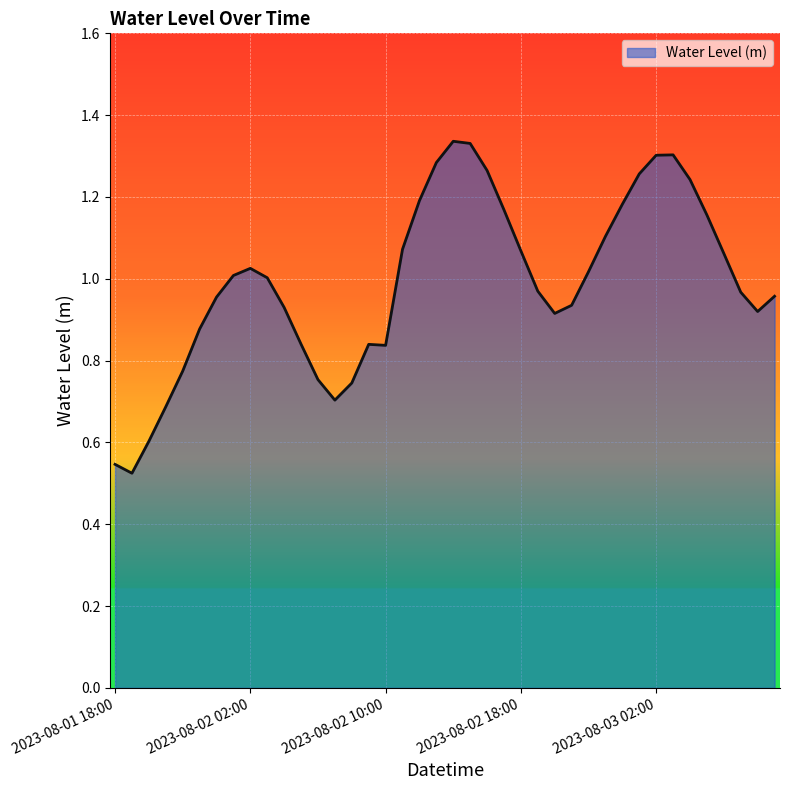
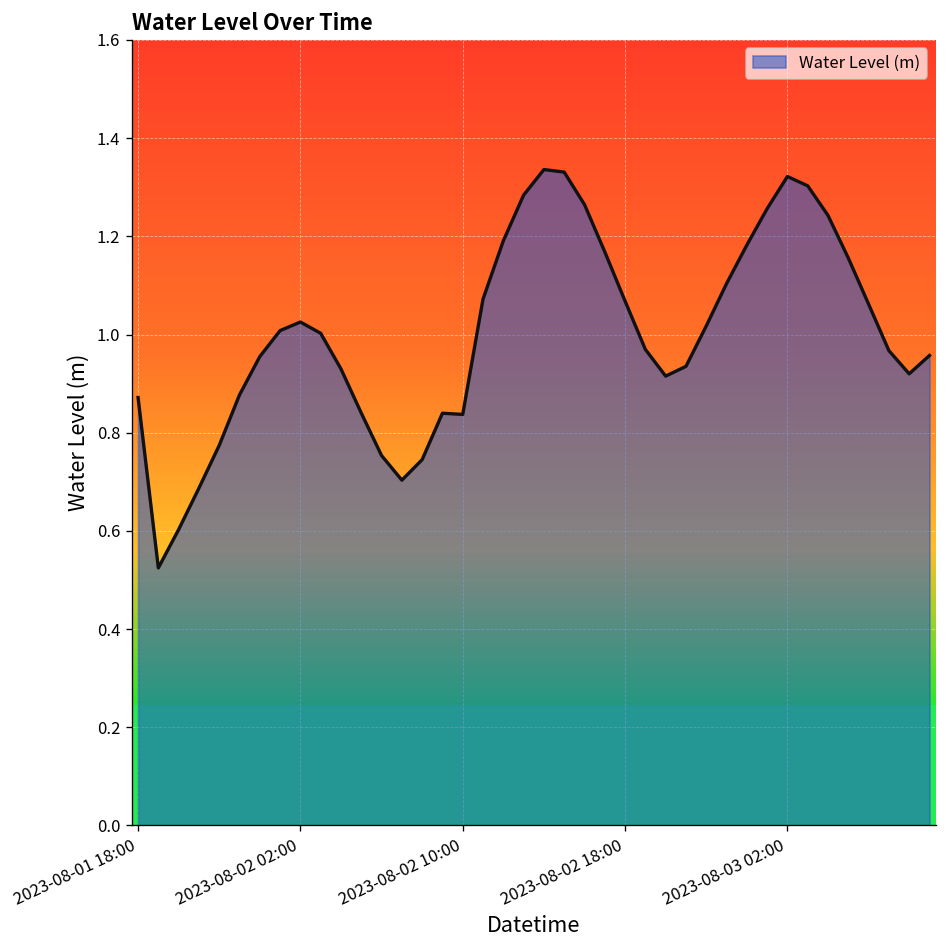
2023-08-01 18:00: 0.55 -> 0.87
2023-08-03 02:00: 1.30 -> 1.32
